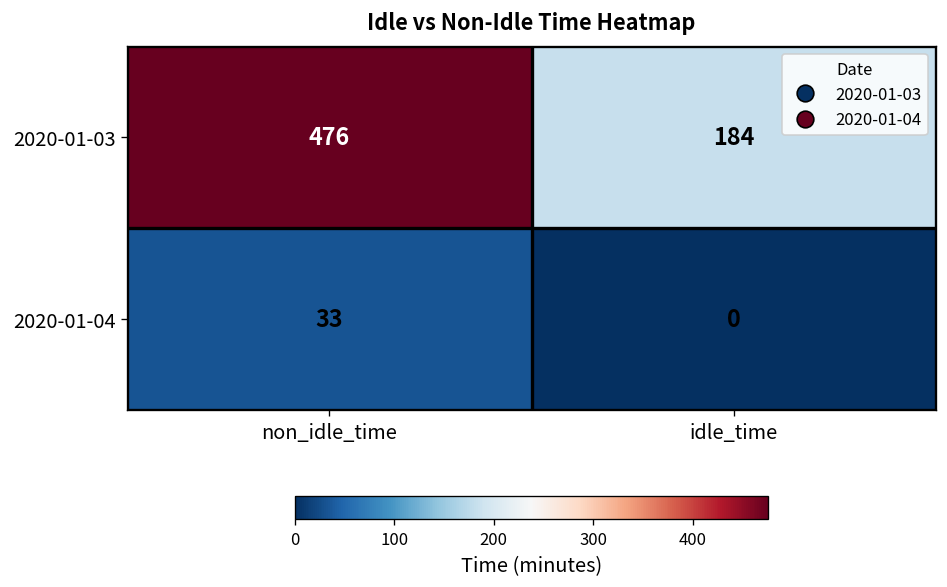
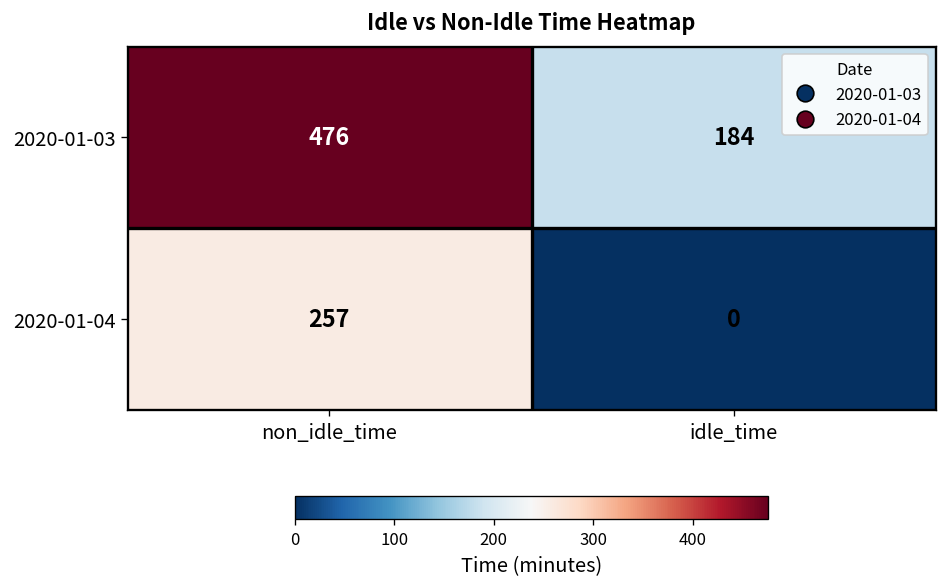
2020-01-04, non_idle_time: 33 -> 257
